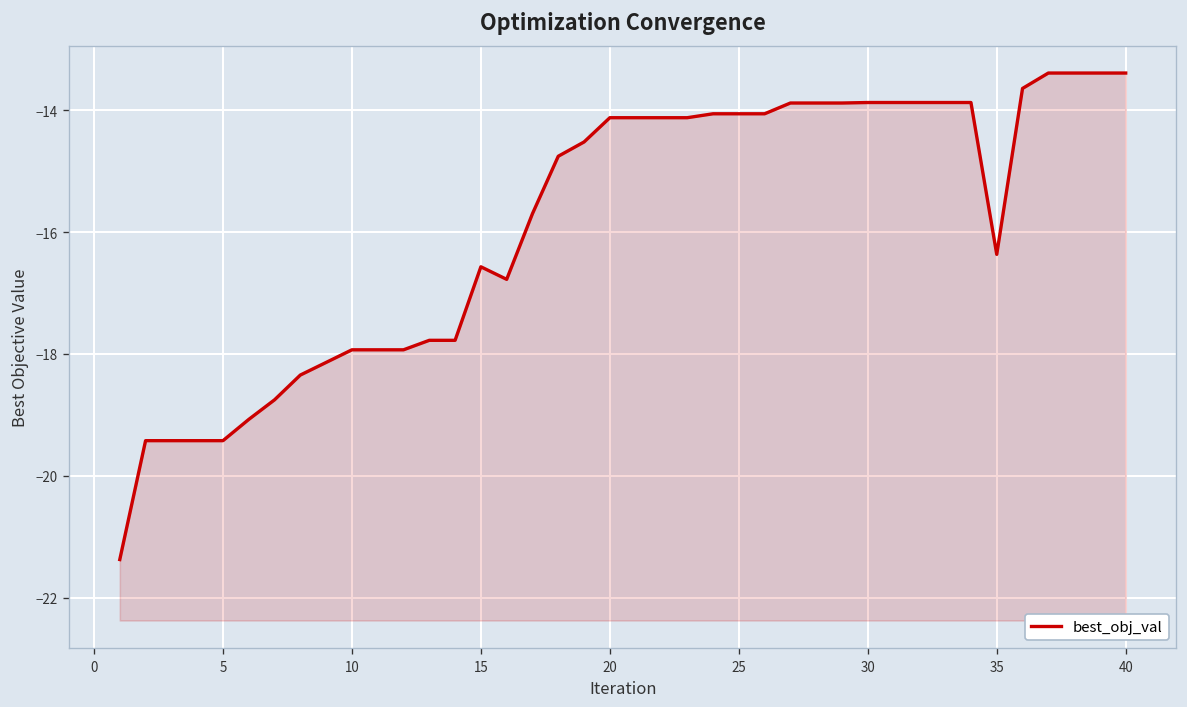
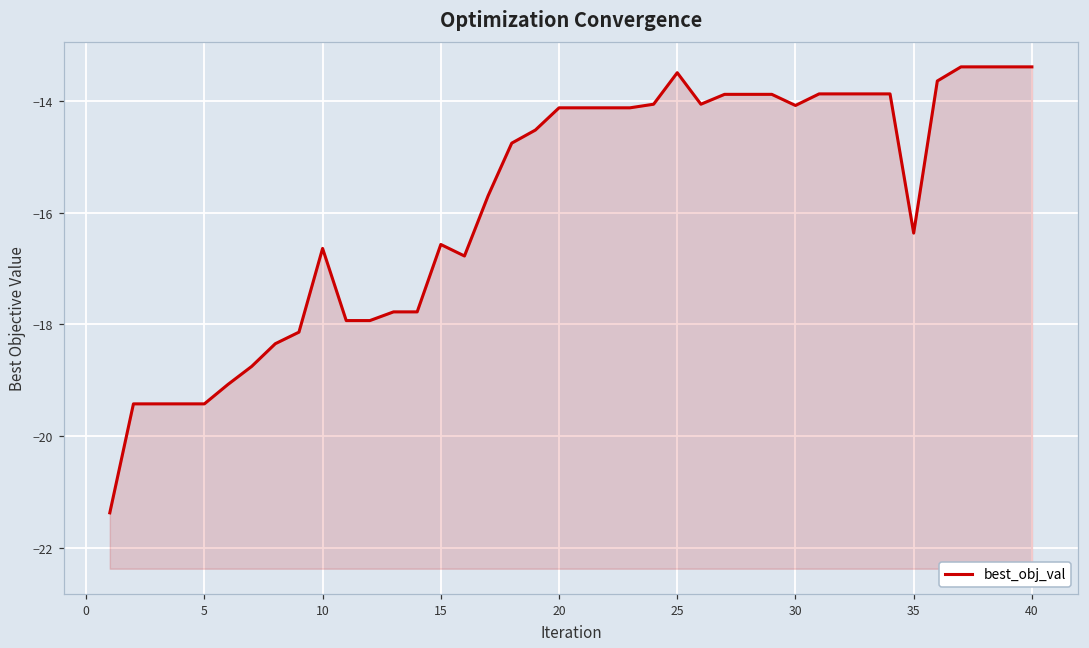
10: -17.9 -> -16.6
25: -14.1 -> -13.5
30: -13.9 -> -14.1
